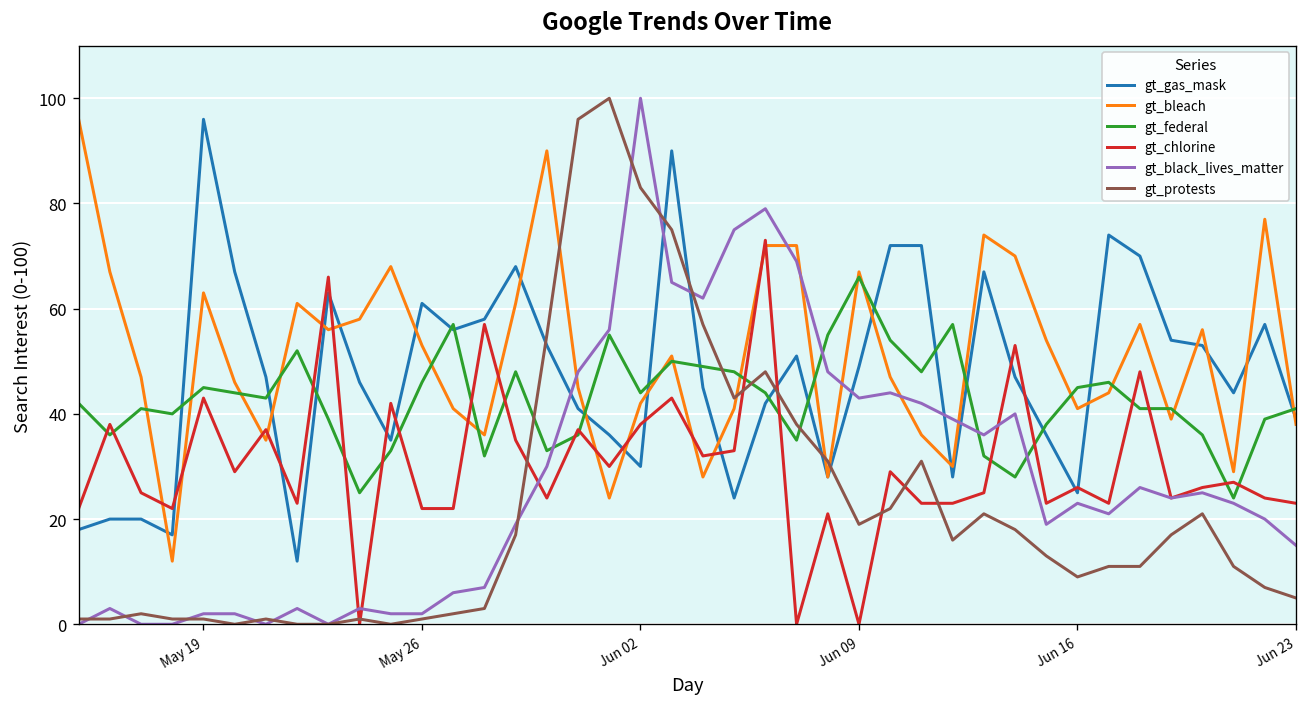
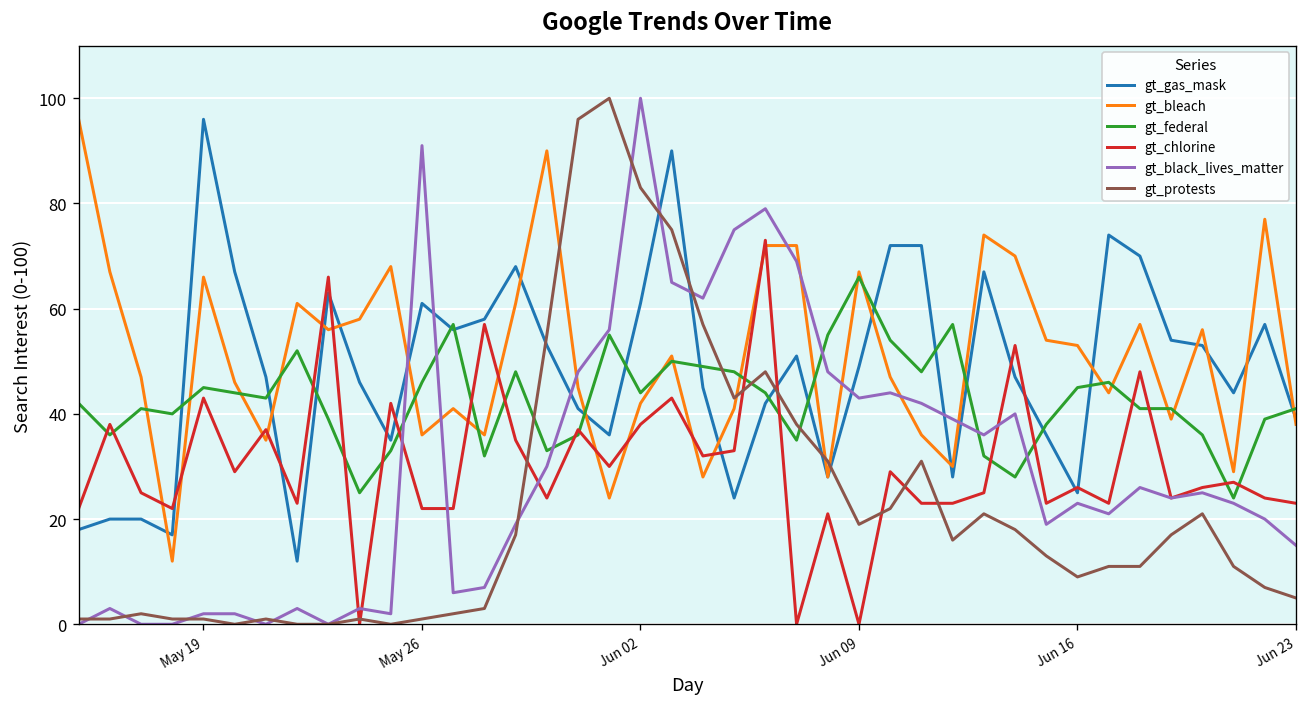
gt_bleach, May 19: 63 -> 66
gt_bleach, May 26: 53 -> 36
gt_black_lives_matter, May 26: 2 -> 91
gt_gas_mask, Jun 02: 30 -> 61
gt_bleach, Jun 16: 41 -> 53
